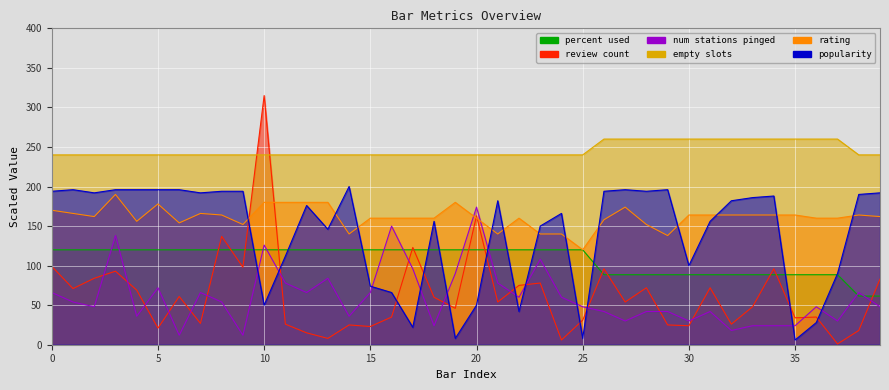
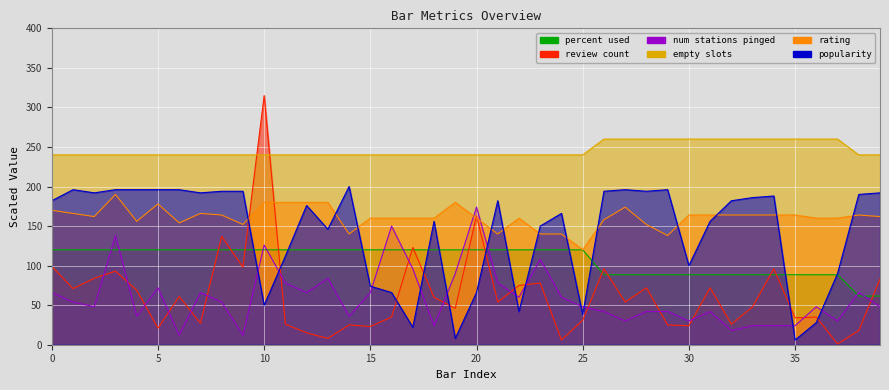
popularity, 0: 190 -> 180
popularity, 20: 50 -> 70
popularity, 25: 10 -> 40
